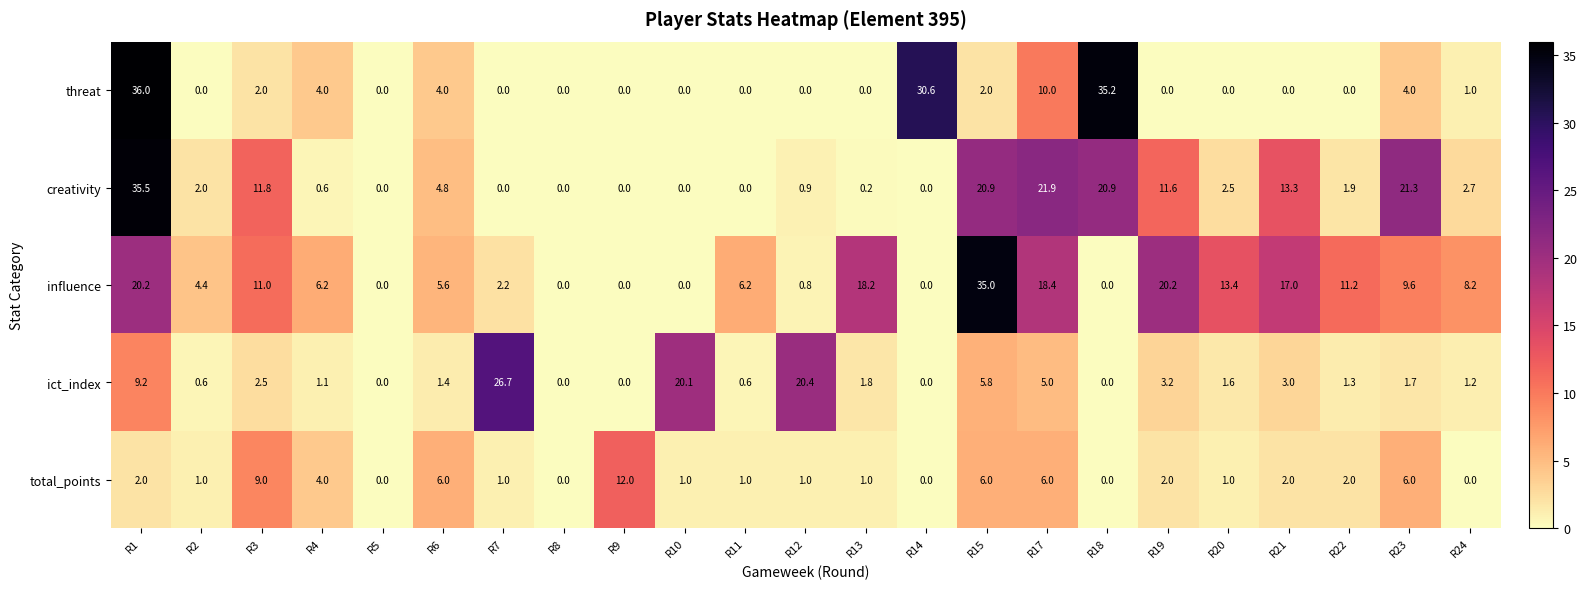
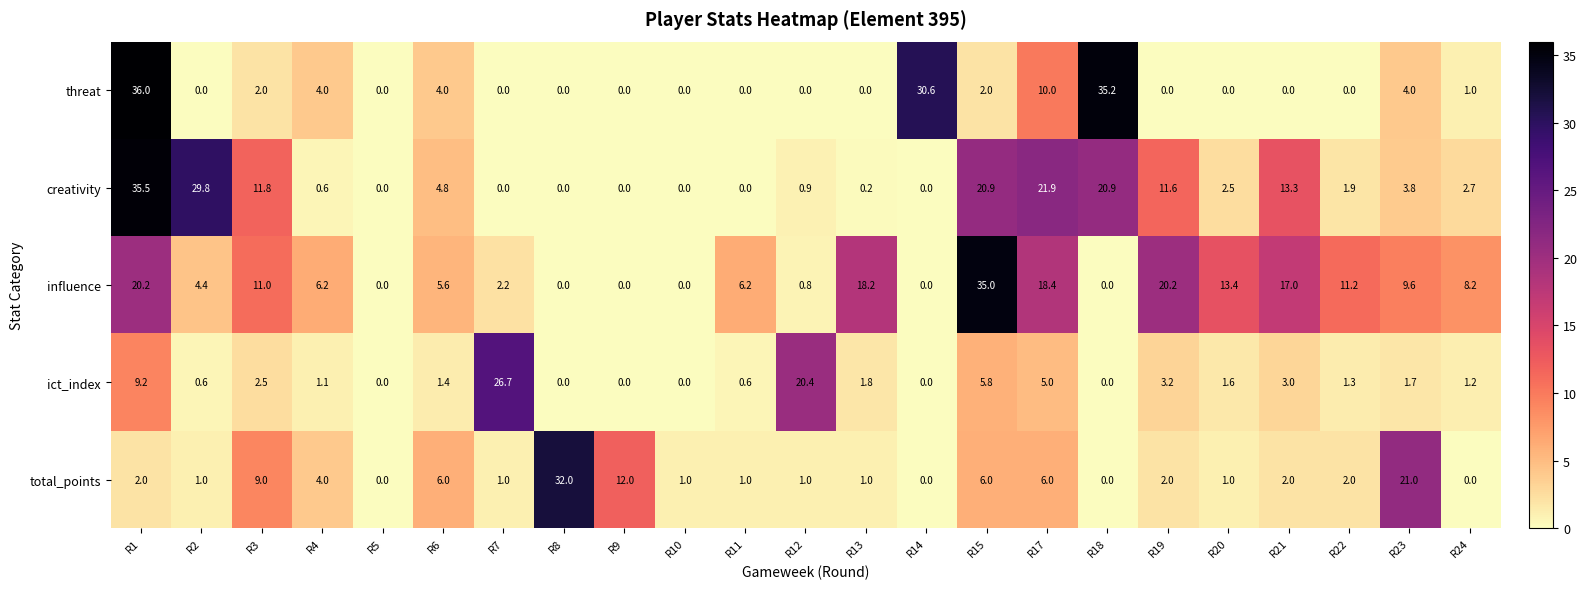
creativity, R2: 2.0 -> 29.8
creativity, R23: 21.3 -> 3.8
ict_index, R10: 20.1 -> 0.0
total_points, R8: 0.0 -> 32.0
total_points, R23: 6.0 -> 21.0
